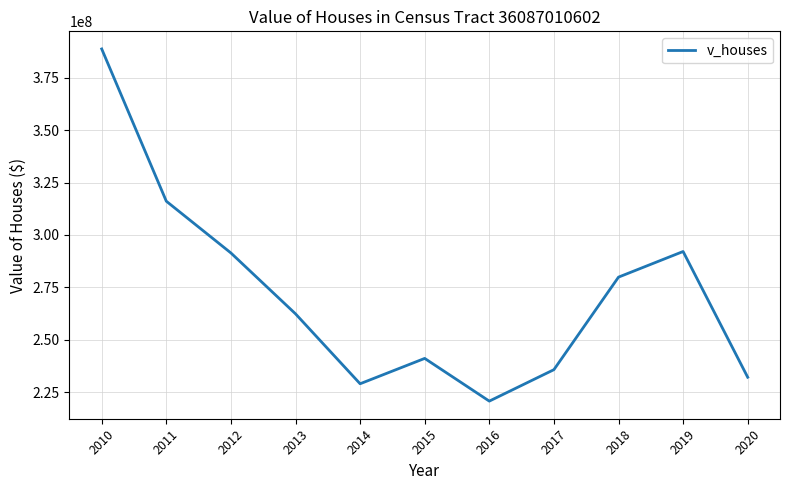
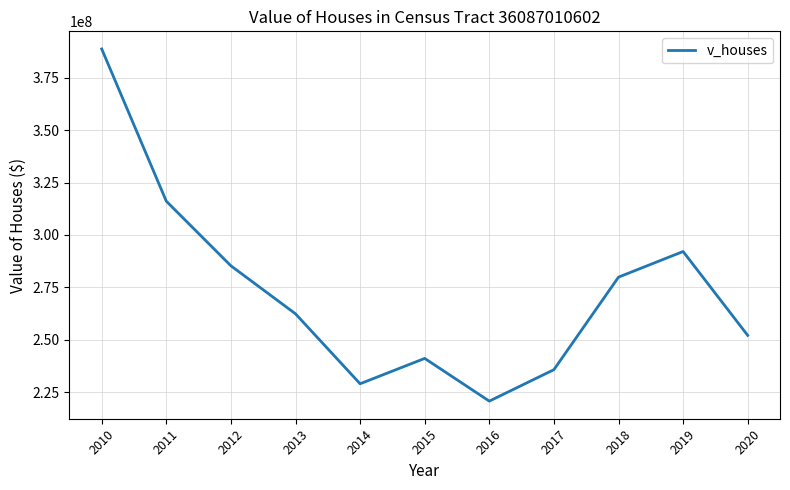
2012: 291000000 -> 285000000
2020: 232000000 -> 252000000
